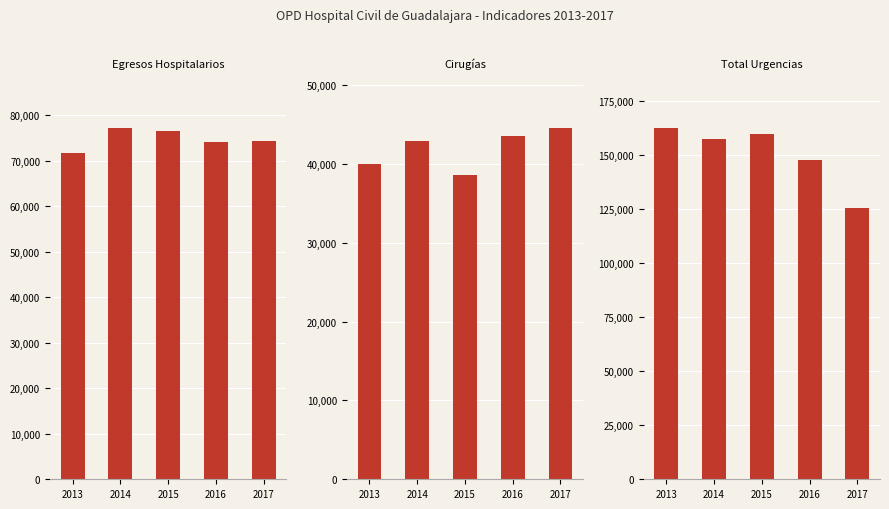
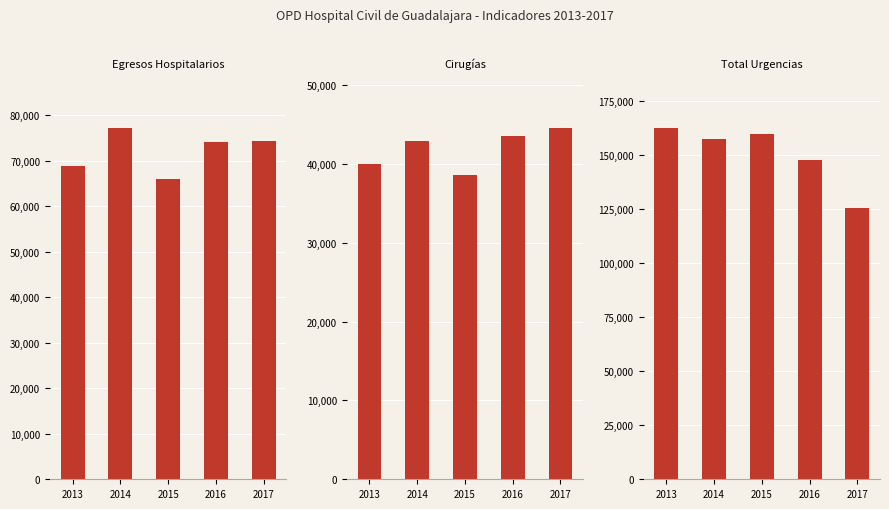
Egresos Hospitalarios, 2013: 72,000 -> 69,000
Egresos Hospitalarios, 2015: 77,000 -> 66,000
